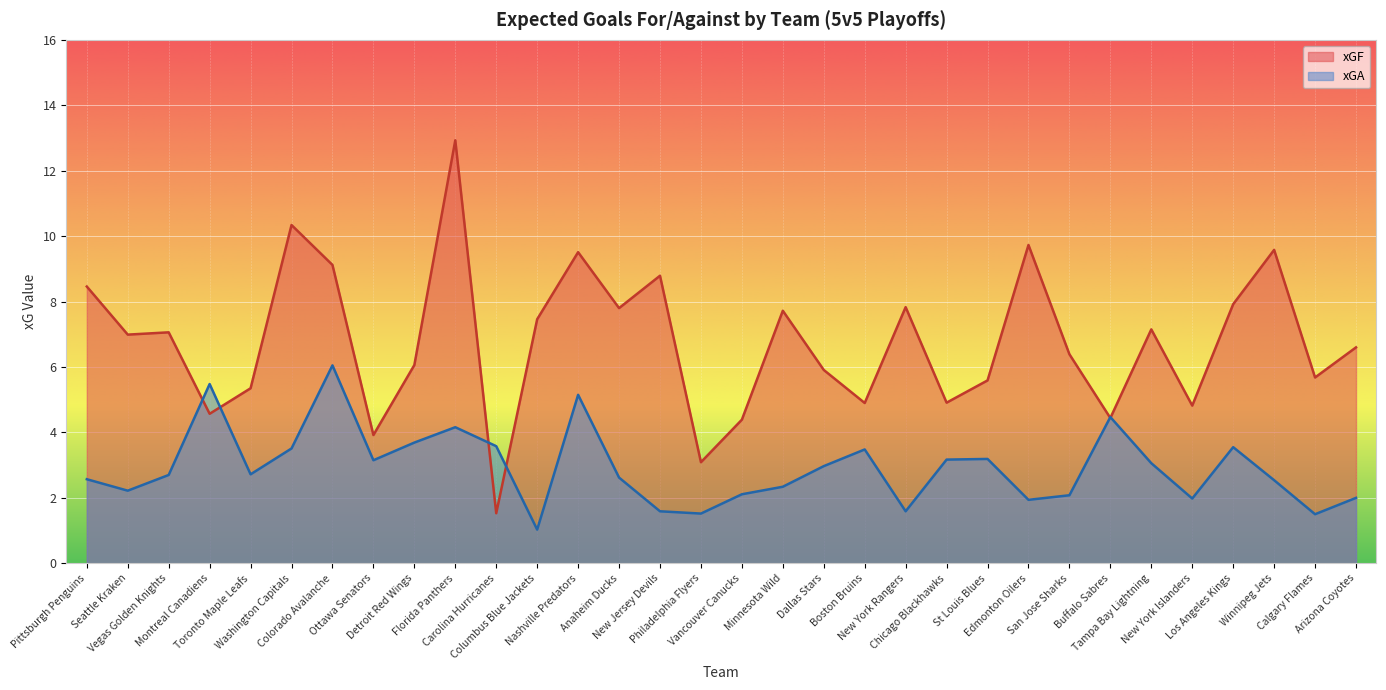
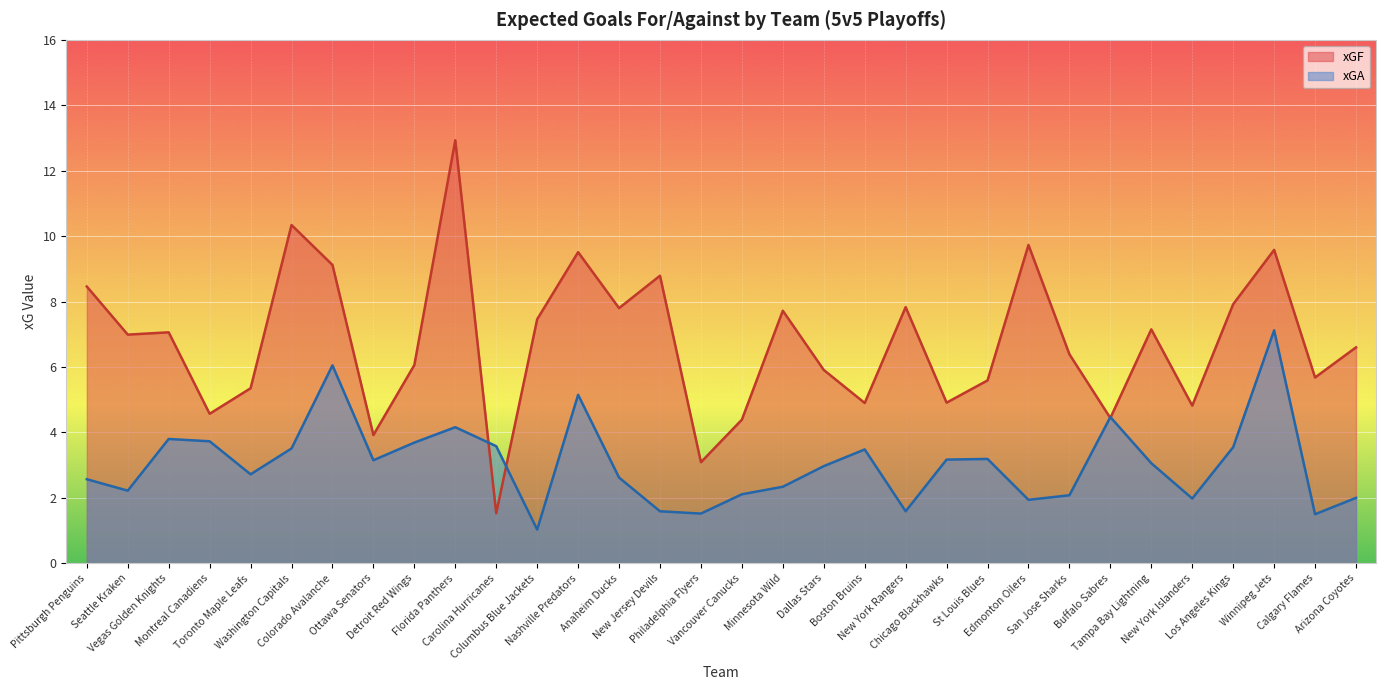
xGA, Vegas Golden Knights: 2.7 -> 3.8
xGA, Montreal Canadiens: 5.5 -> 3.7
xGA, Winnipeg Jets: 2.5 -> 7.1
